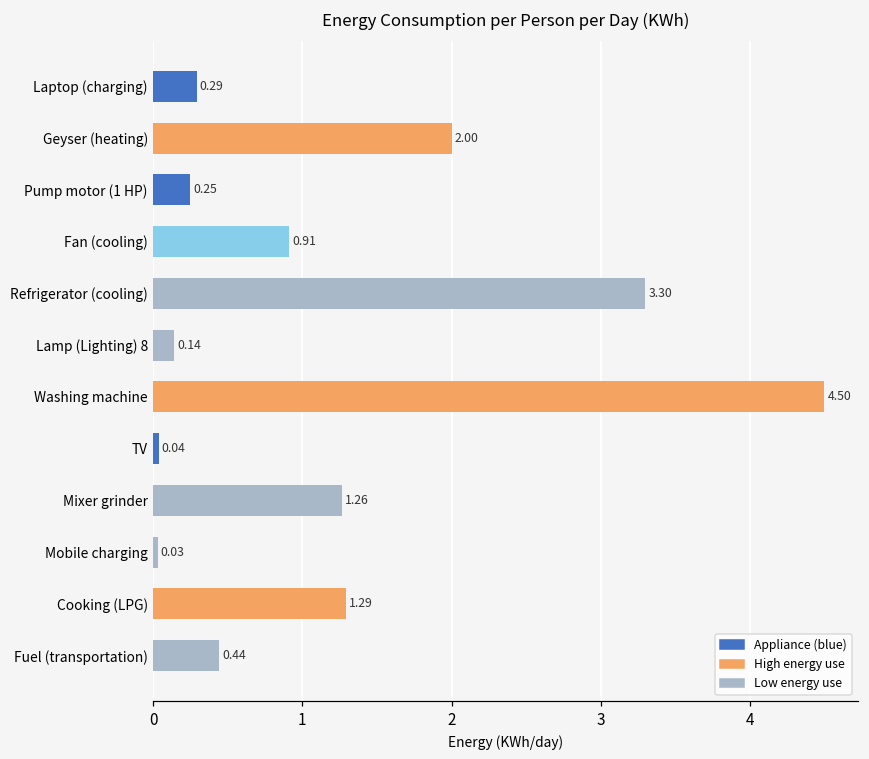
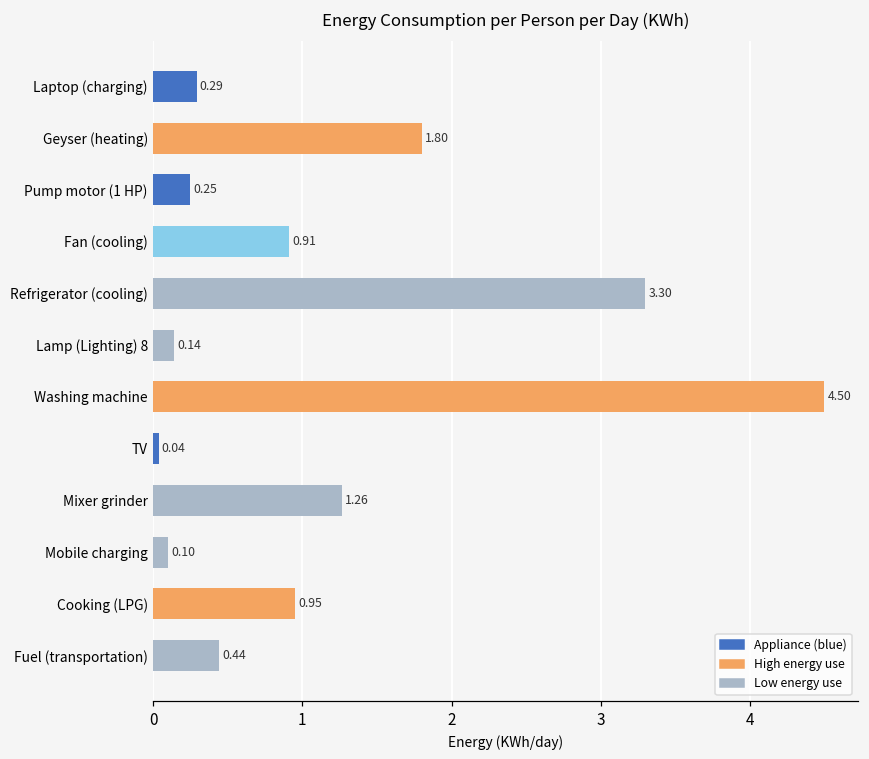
Geyser (heating): 2.00 -> 1.80
Mobile charging: 0.03 -> 0.10
Cooking (LPG): 1.29 -> 0.95
